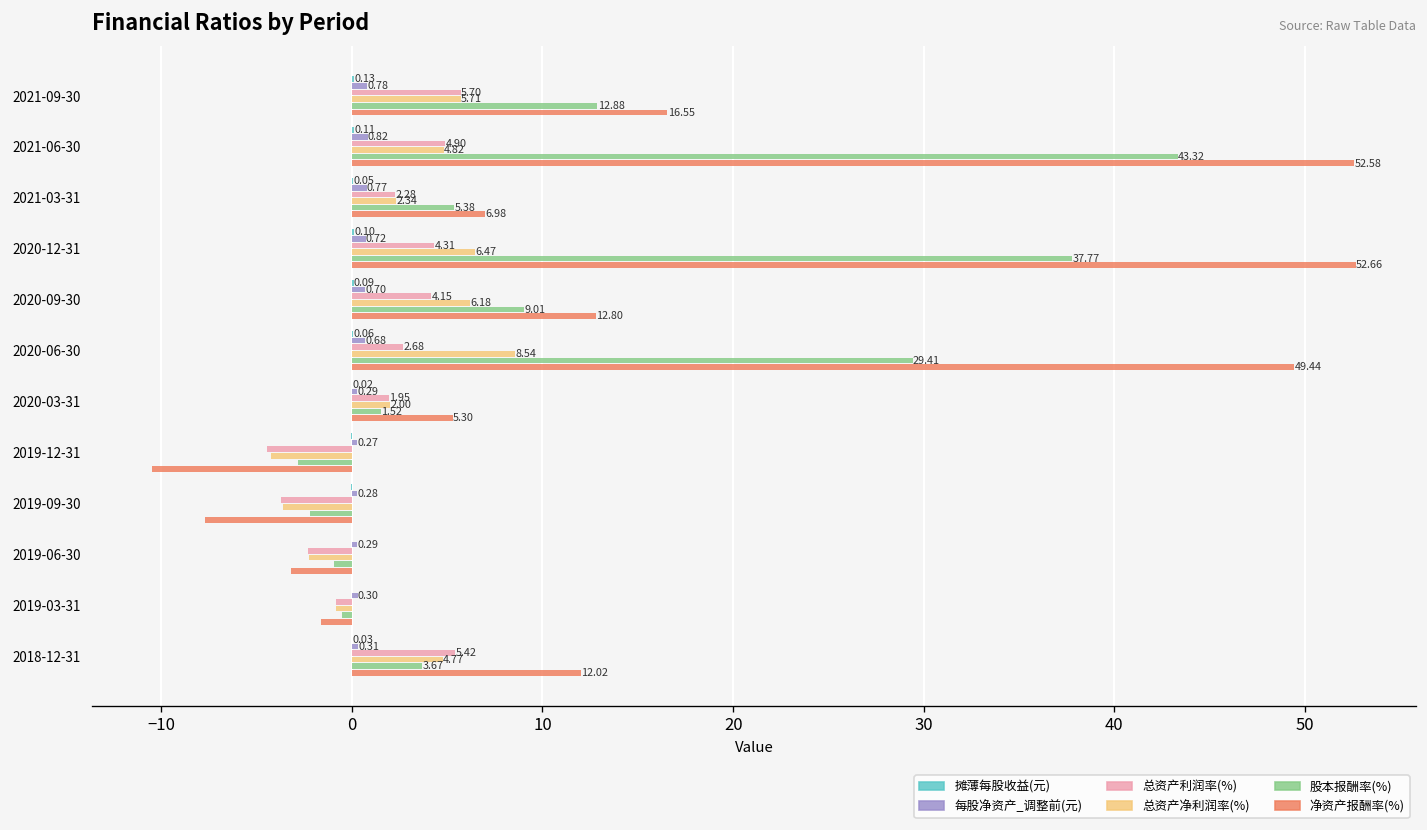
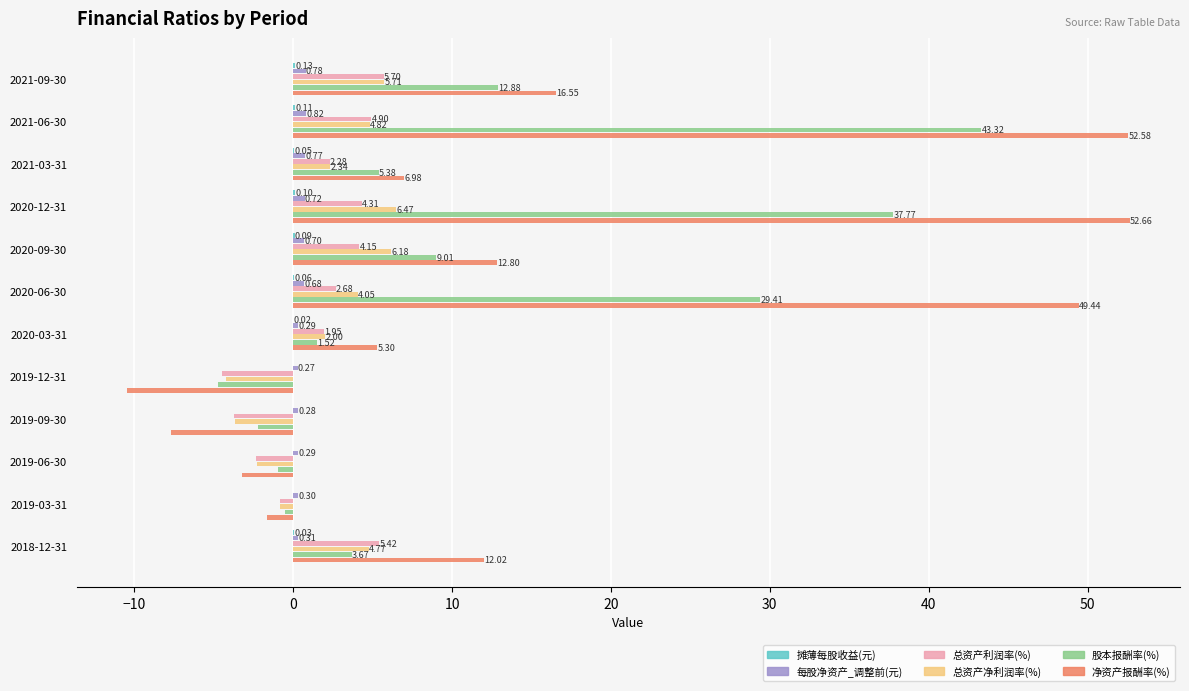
总资产净利润率(%), 2020-06-30: 8.54 -> 4.05
股本报酬率(%), 2019-12-31: -2.8 -> -4.8
